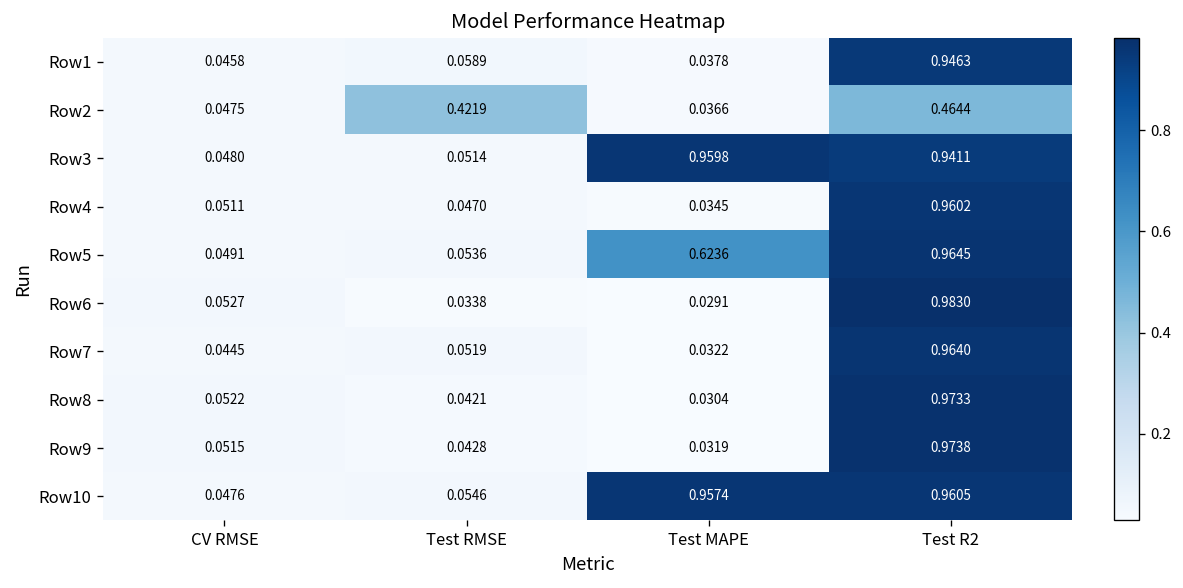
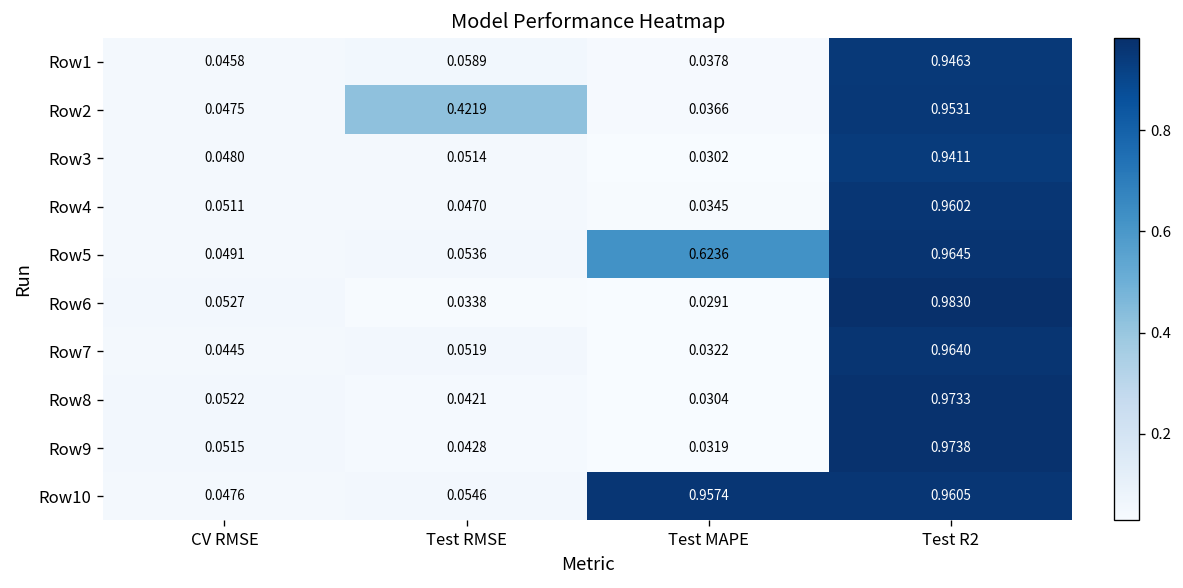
Row2, Test R2: 0.4644 -> 0.9531
Row3, Test MAPE: 0.9598 -> 0.0302
